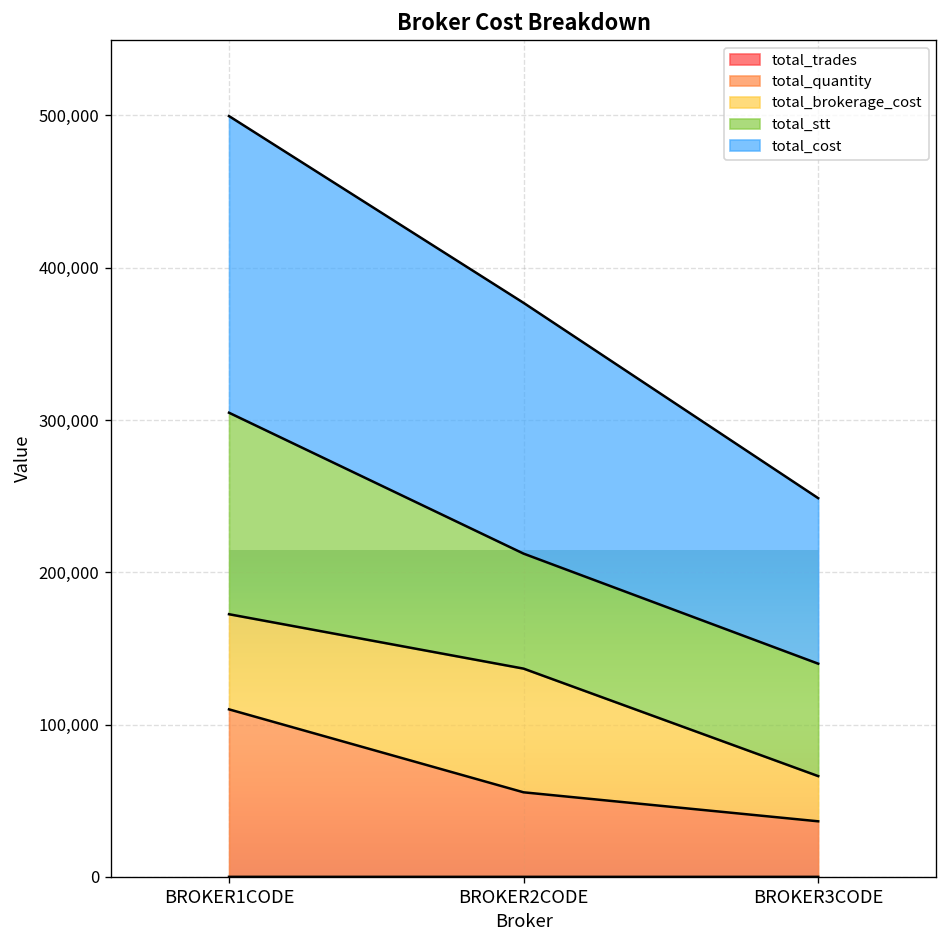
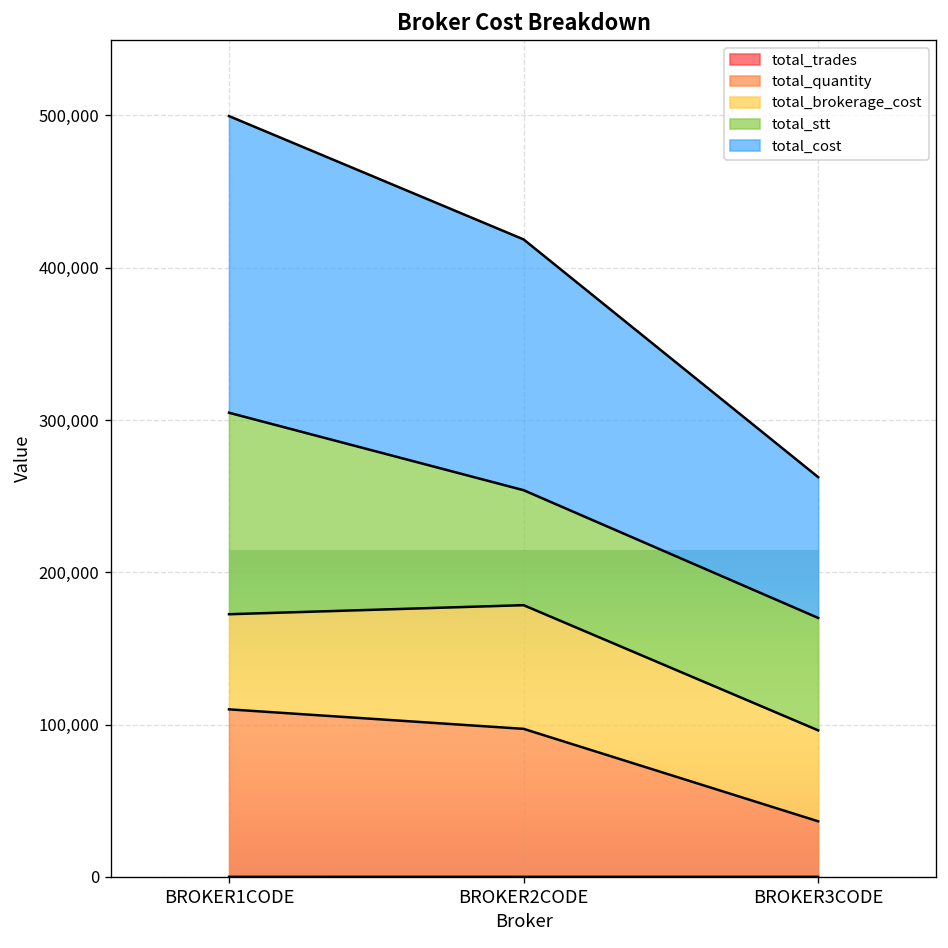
total_quantity, BROKER2CODE: 56,000 -> 97,000
total_brokerage_cost, BROKER3CODE: 30,000 -> 60,000
total_cost, BROKER3CODE: 109,000 -> 92,000
